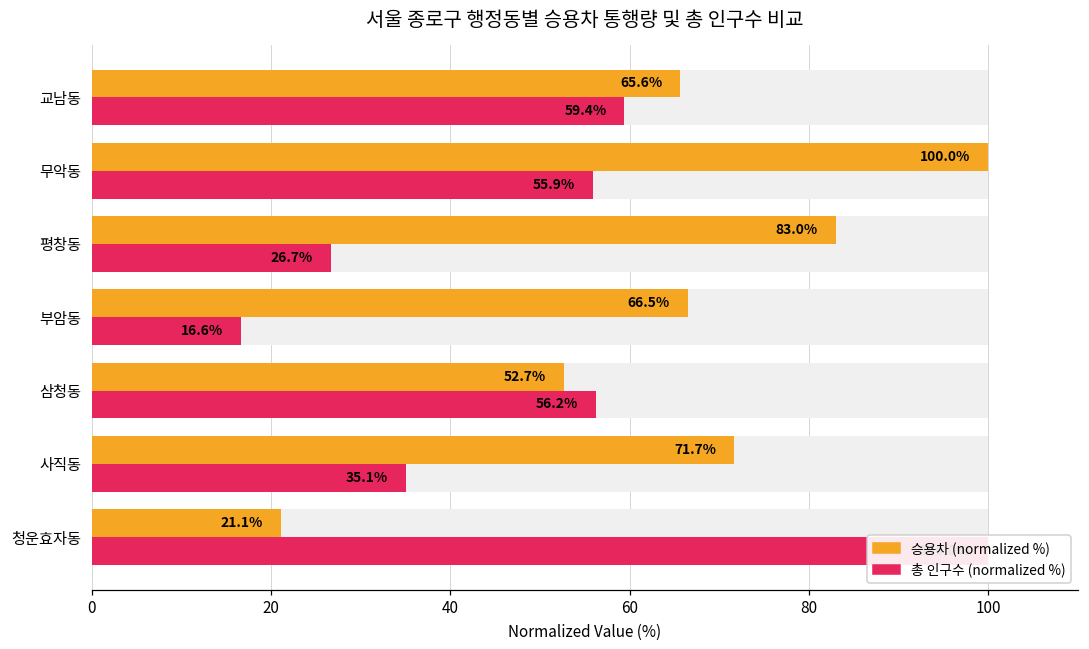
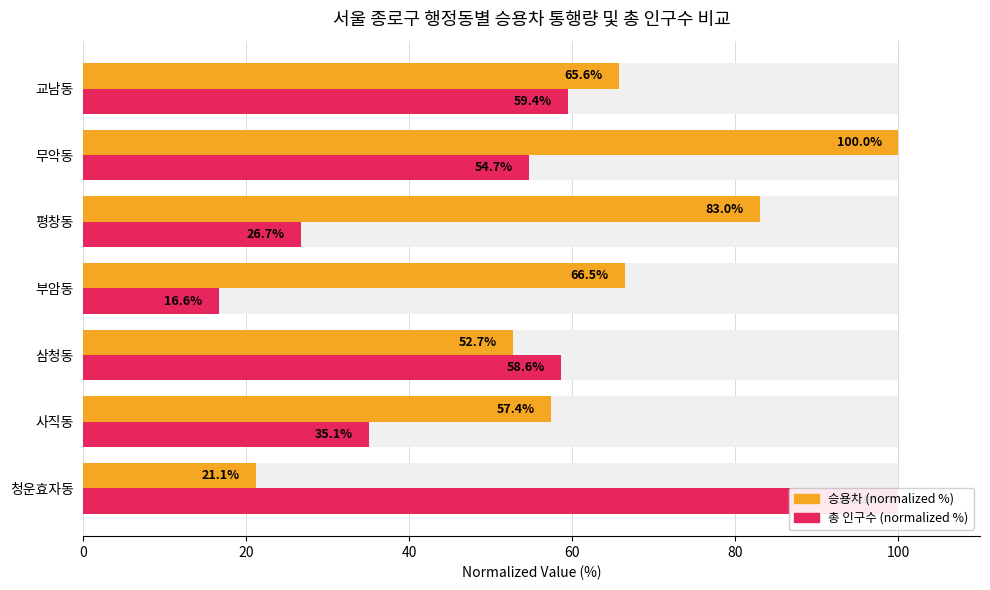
총 인구수 (normalized %), 무악동: 55.9% -> 54.7%
총 인구수 (normalized %), 삼청동: 56.2% -> 58.6%
승용차 (normalized %), 사직동: 71.7% -> 57.4%
